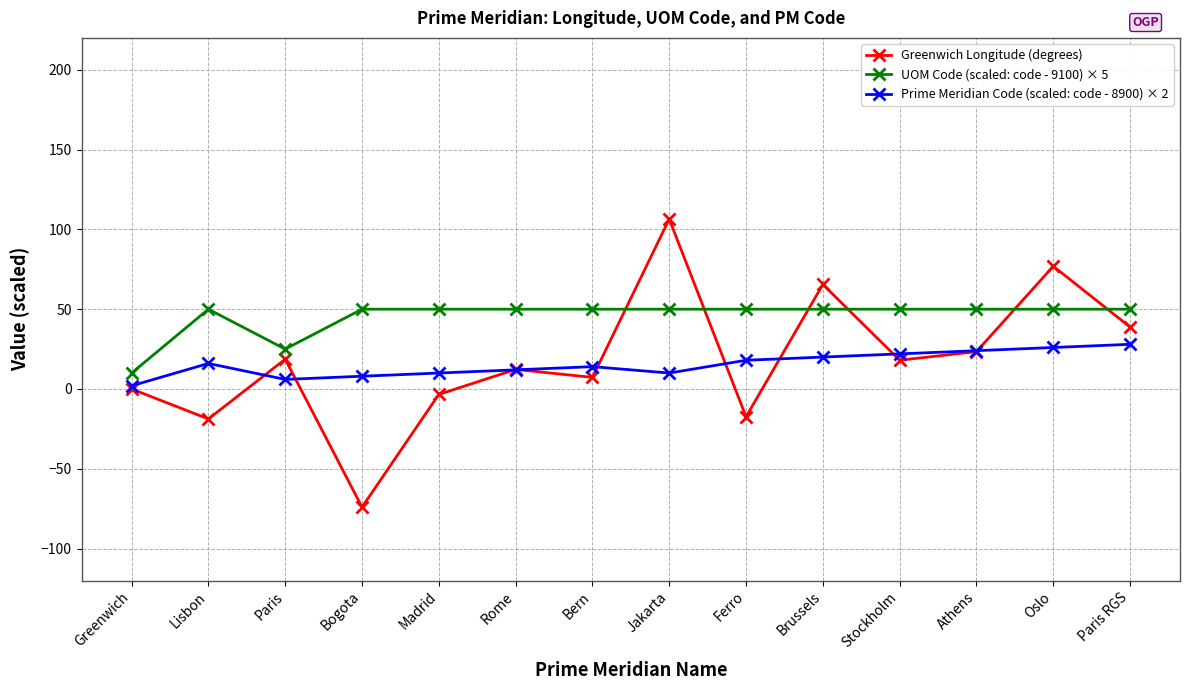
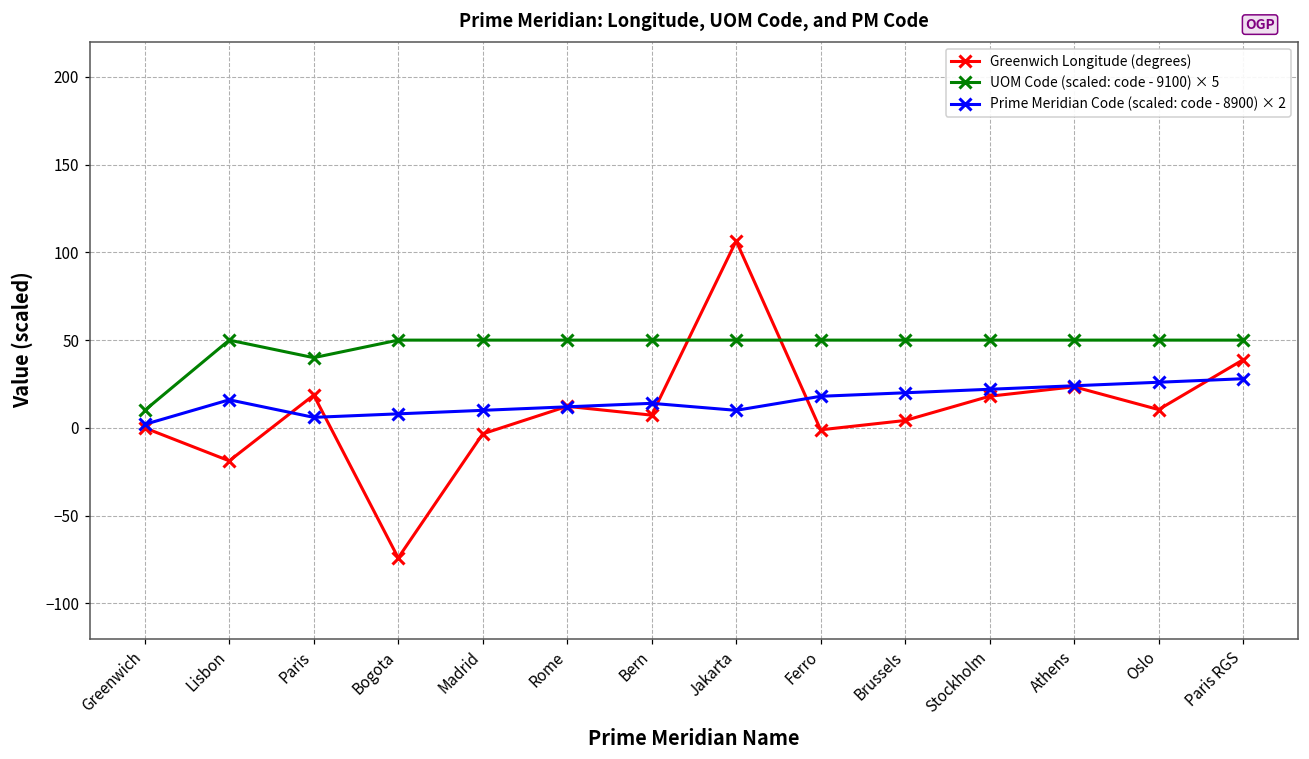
UOM Code (scaled: code - 9100) × 5, Paris: 25 -> 40
Greenwich Longitude (degrees), Ferro: -17 -> -1
Greenwich Longitude (degrees), Brussels: 65 -> 4
Greenwich Longitude (degrees), Oslo: 77 -> 10
